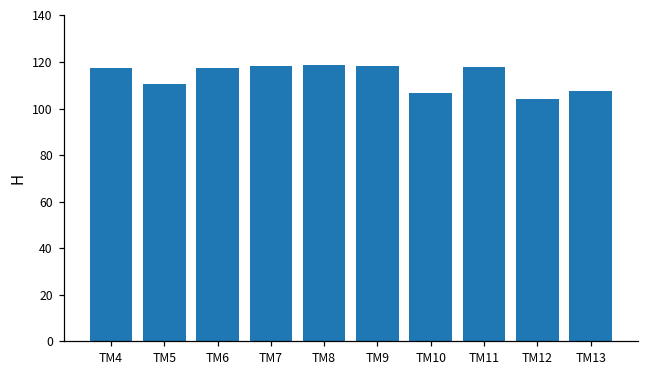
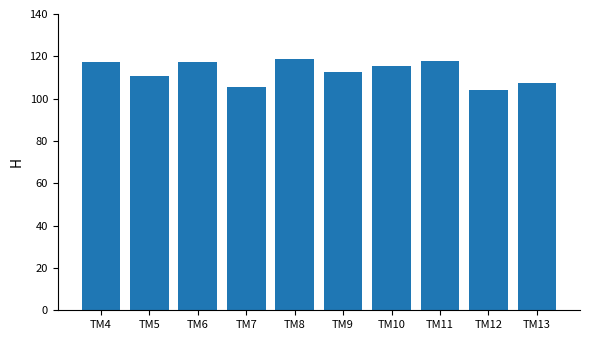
TM7: 118 -> 106
TM9: 118 -> 113
TM10: 107 -> 115
